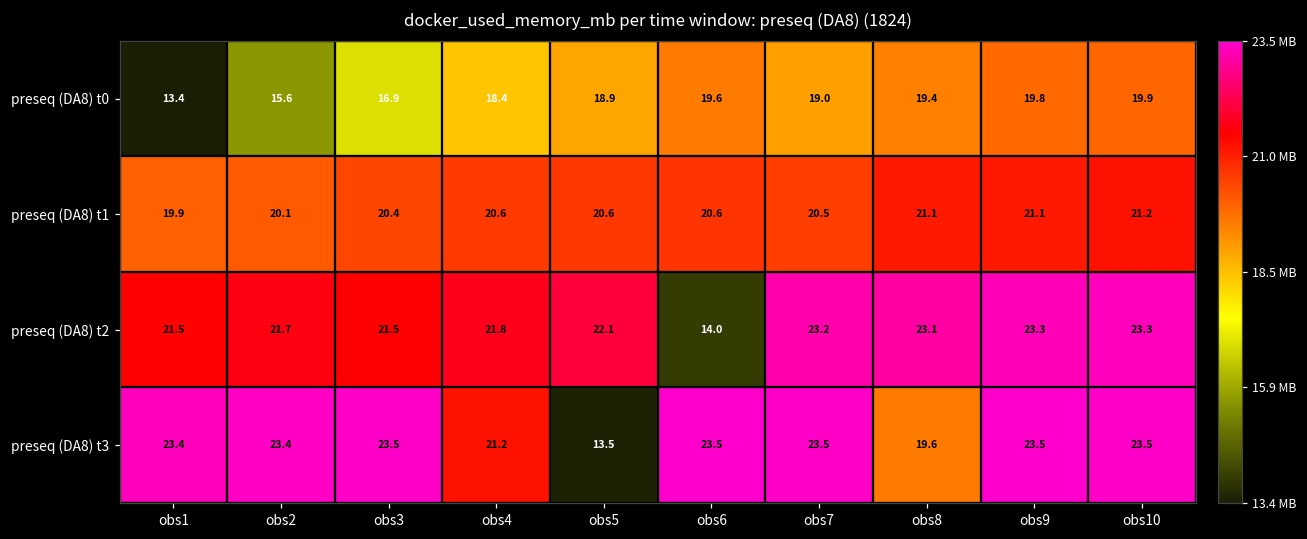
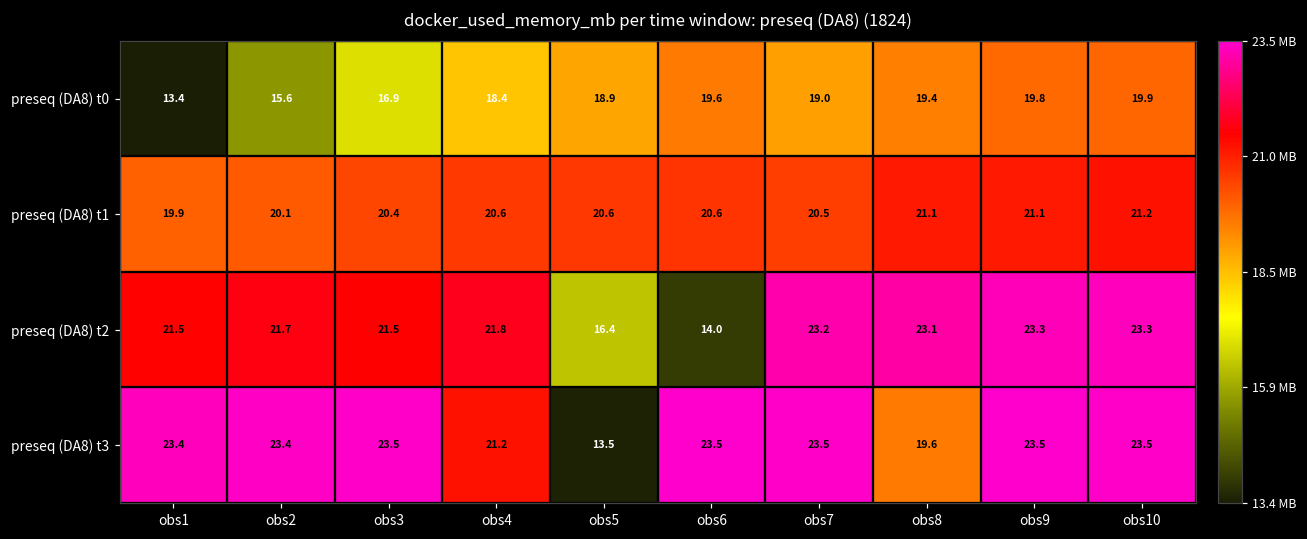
preseq (DA8) t2, obs5: 22.1 -> 16.4
